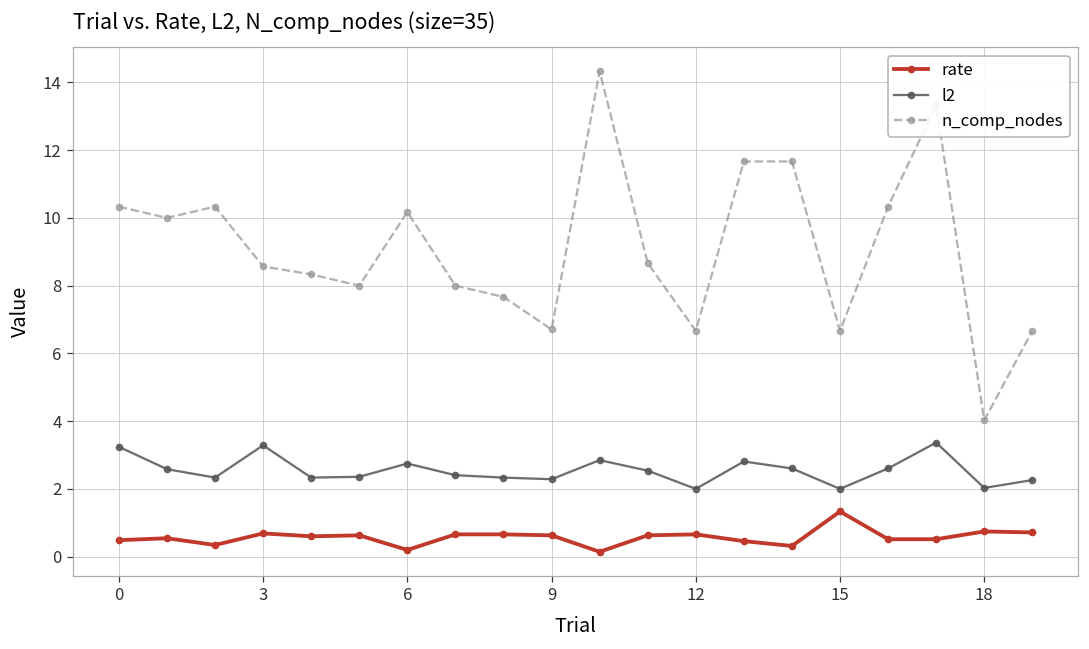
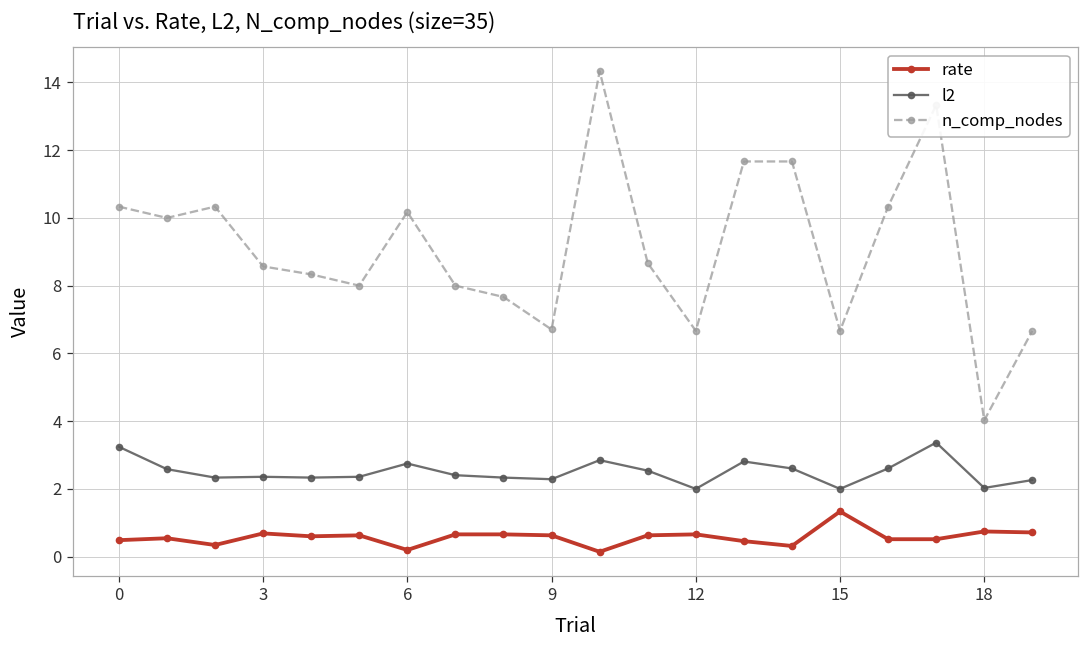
l2, 3: 3.3 -> 2.4
